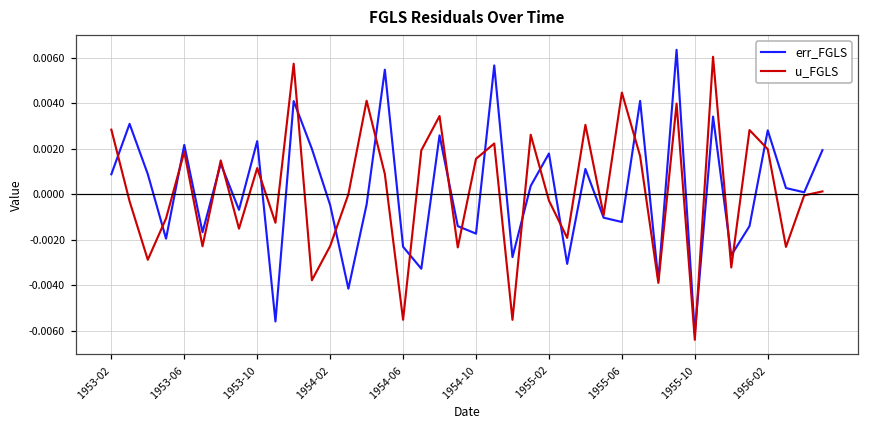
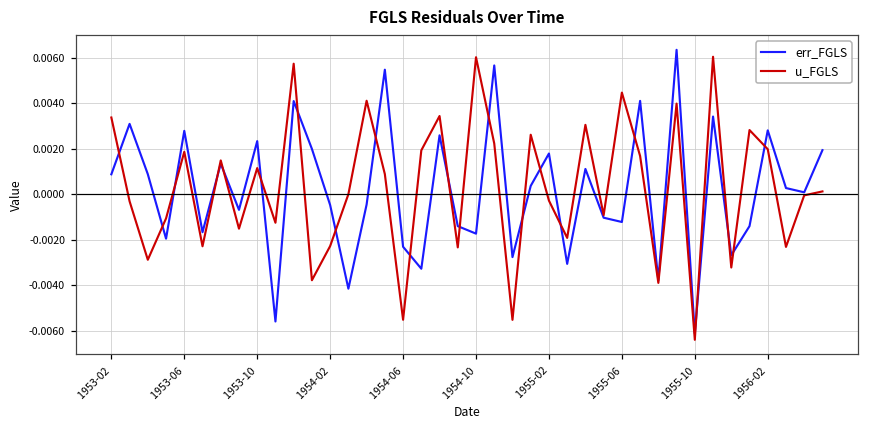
u_FGLS, 1953-02: 0.0028 -> 0.0034
err_FGLS, 1953-06: 0.0022 -> 0.0028
u_FGLS, 1954-10: 0.0016 -> 0.0060
